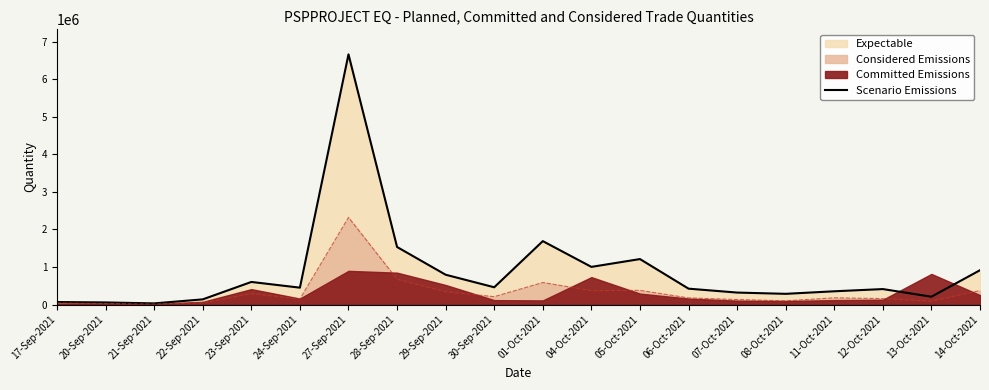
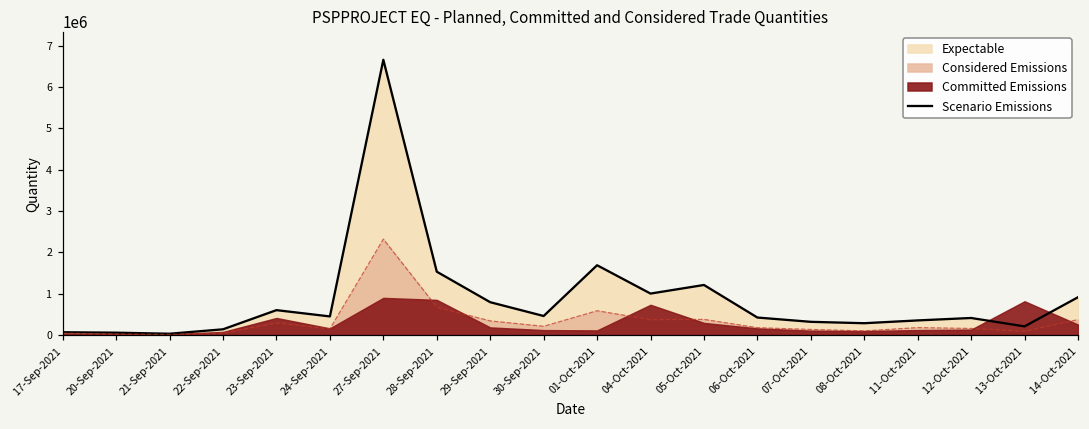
Committed Emissions, 29-Sep-2021: 500000 -> 200000
